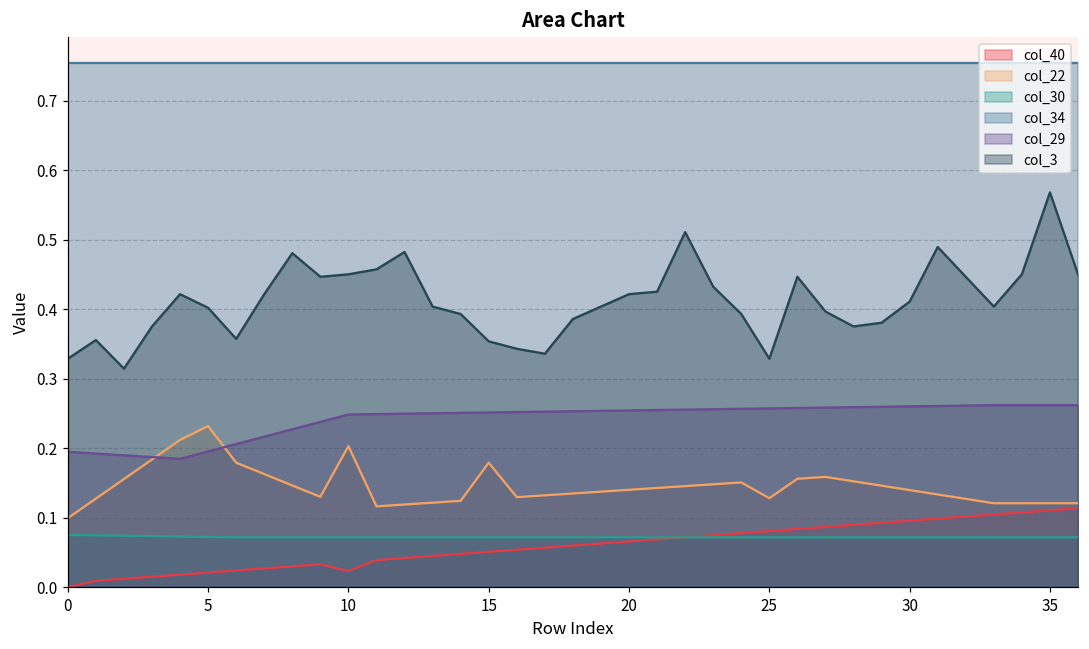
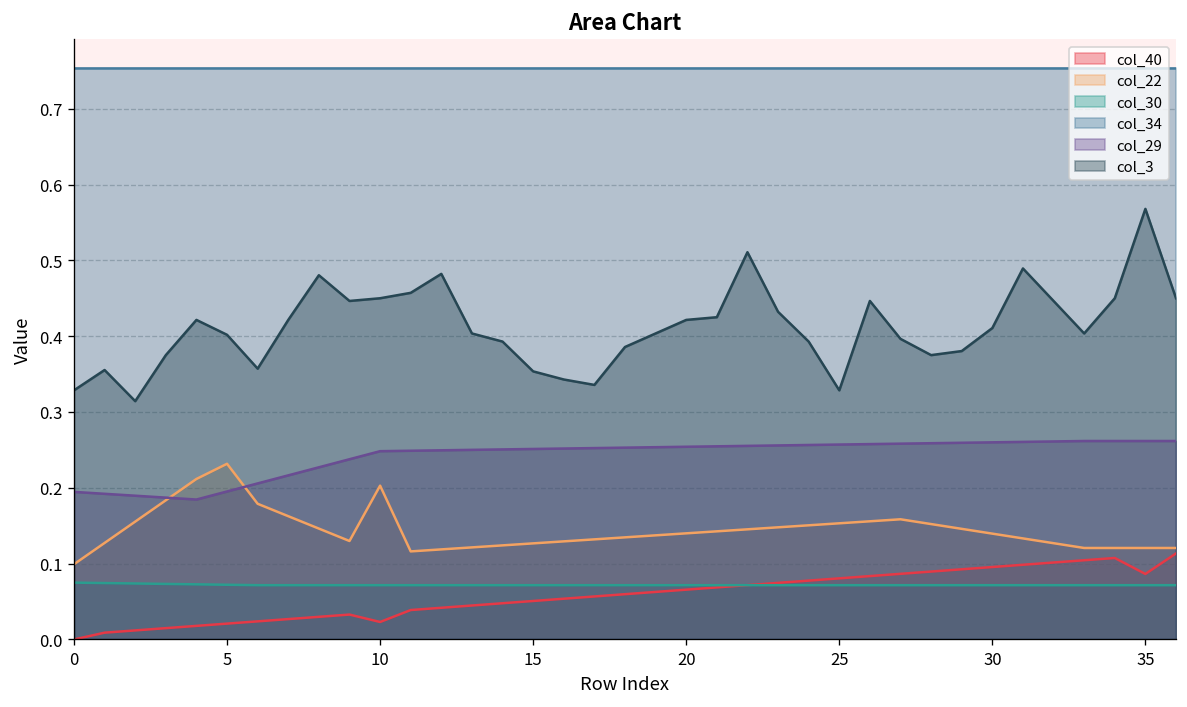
col_22, 15: 0.18 -> 0.13
col_22, 25: 0.13 -> 0.15
col_40, 35: 0.11 -> 0.09
